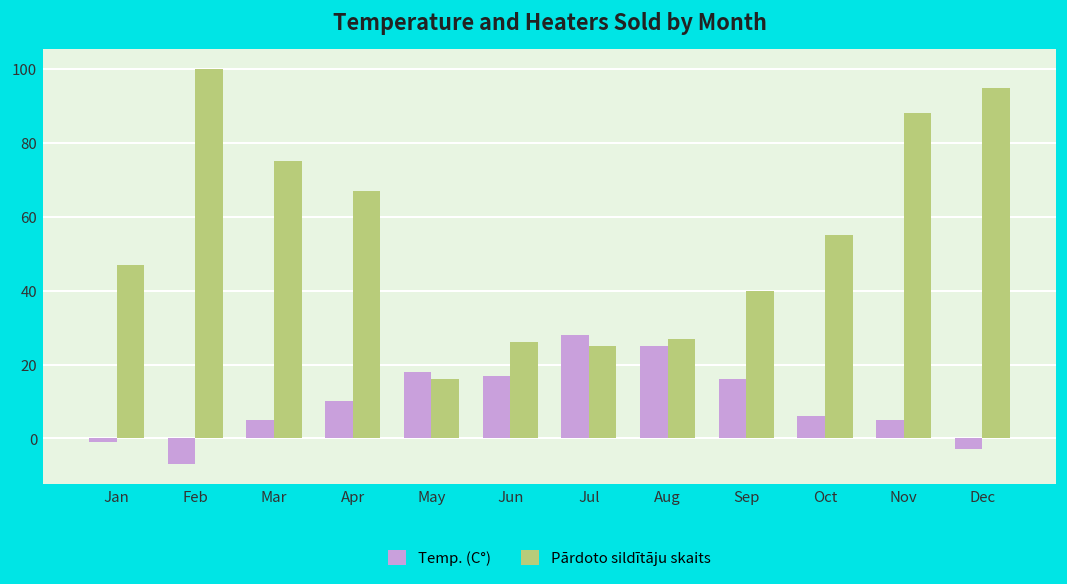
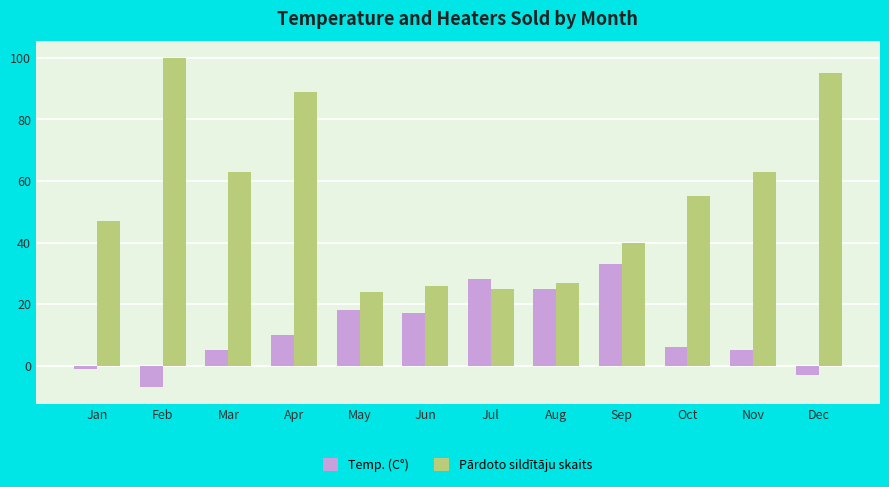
Pārdoto sildītāju skaits, Mar: 75 -> 63
Pārdoto sildītāju skaits, Apr: 67 -> 89
Pārdoto sildītāju skaits, May: 16 -> 24
Temp. (C°), Sep: 16 -> 33
Pārdoto sildītāju skaits, Nov: 88 -> 63
